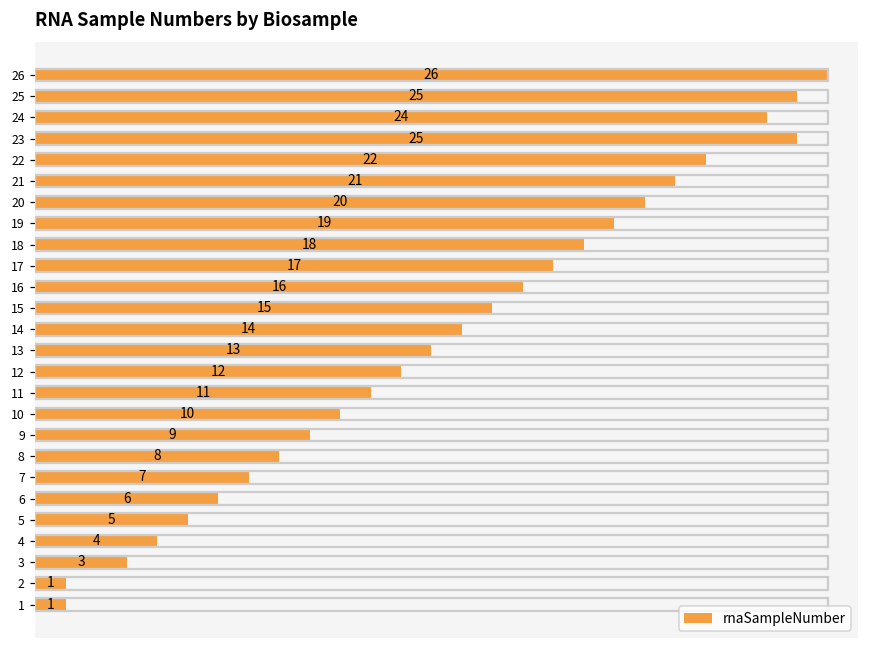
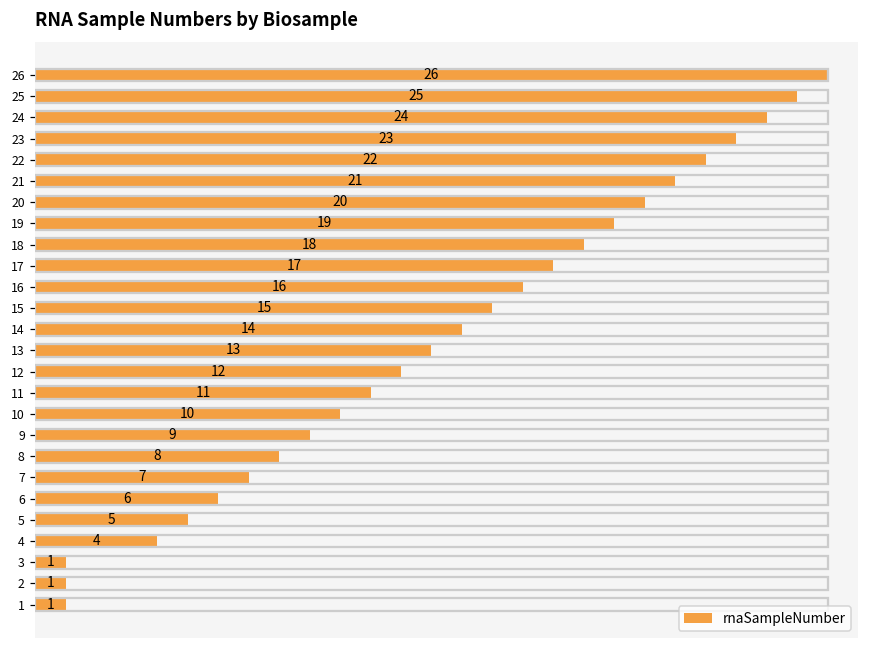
23: 25 -> 23
3: 3 -> 1
